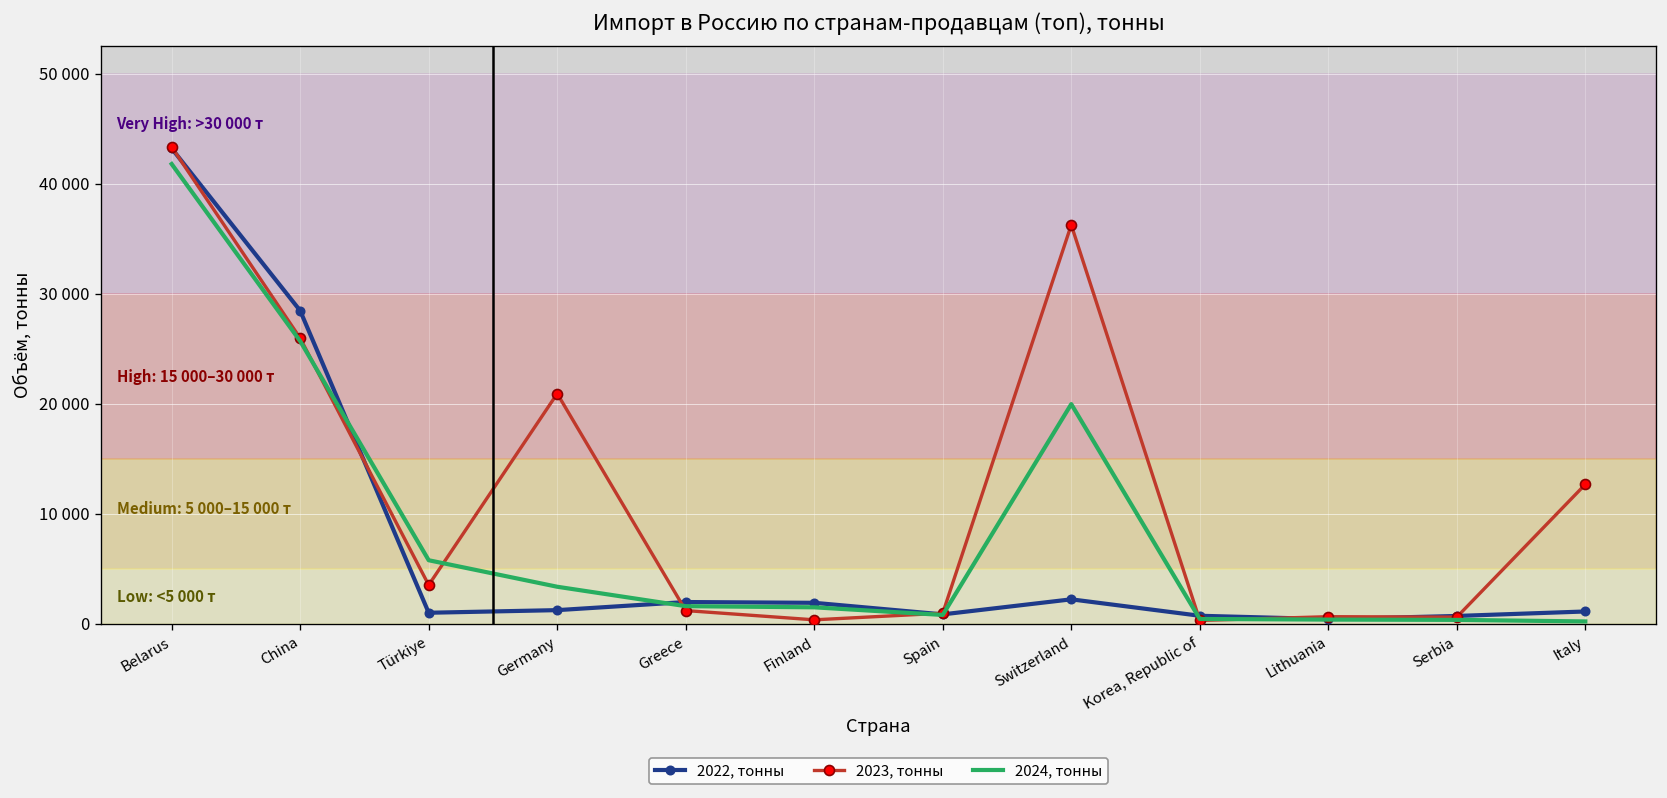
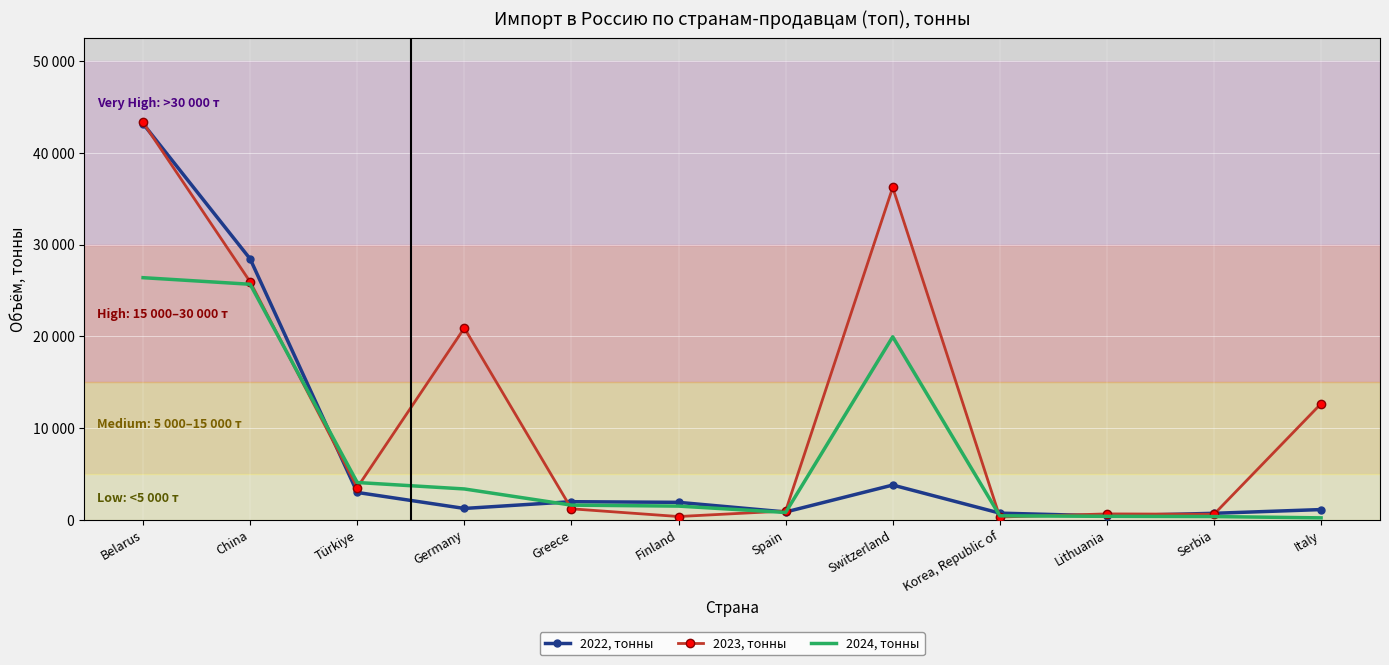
2024, тонны, Belarus: 42000 -> 26000
2022, тонны, Türkiye: 1000 -> 3000
2024, тонны, Türkiye: 6000 -> 4000
2022, тонны, Switzerland: 2000 -> 4000
